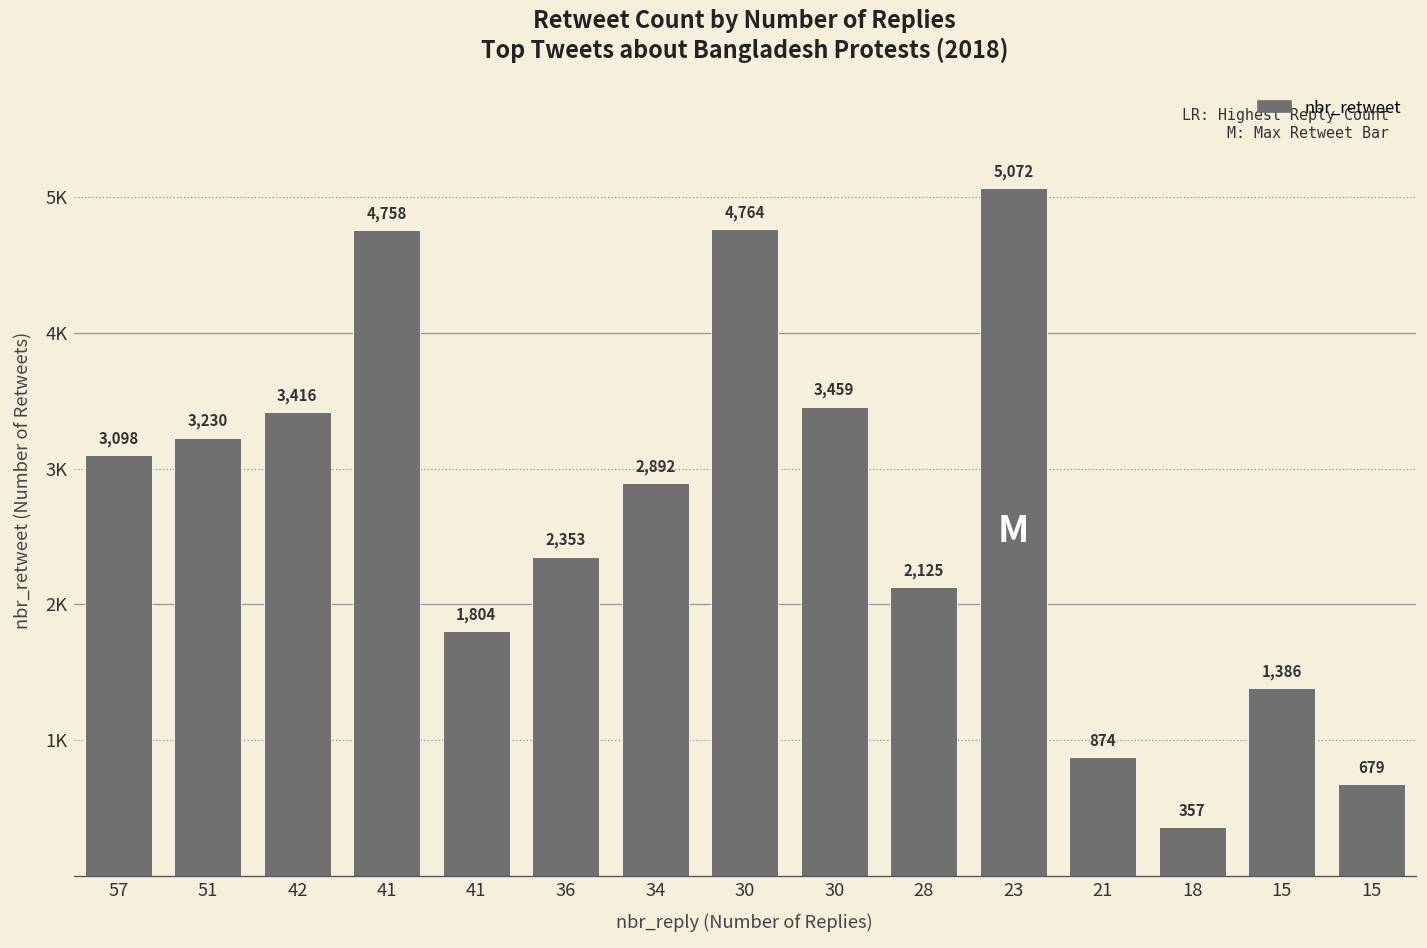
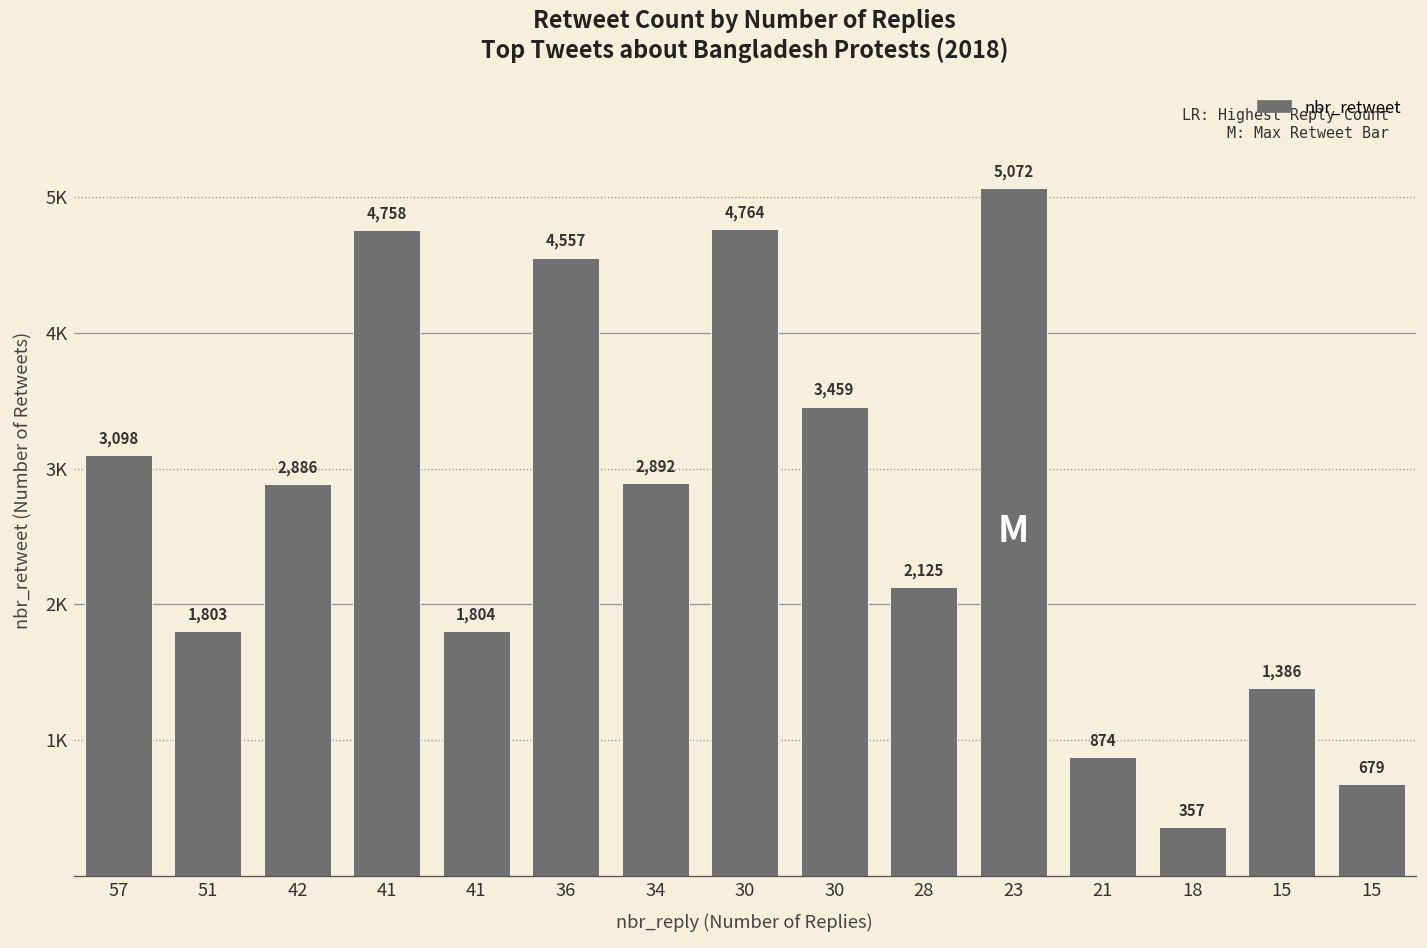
51: 3,230 -> 1,803
42: 3,416 -> 2,886
36: 2,353 -> 4,557
